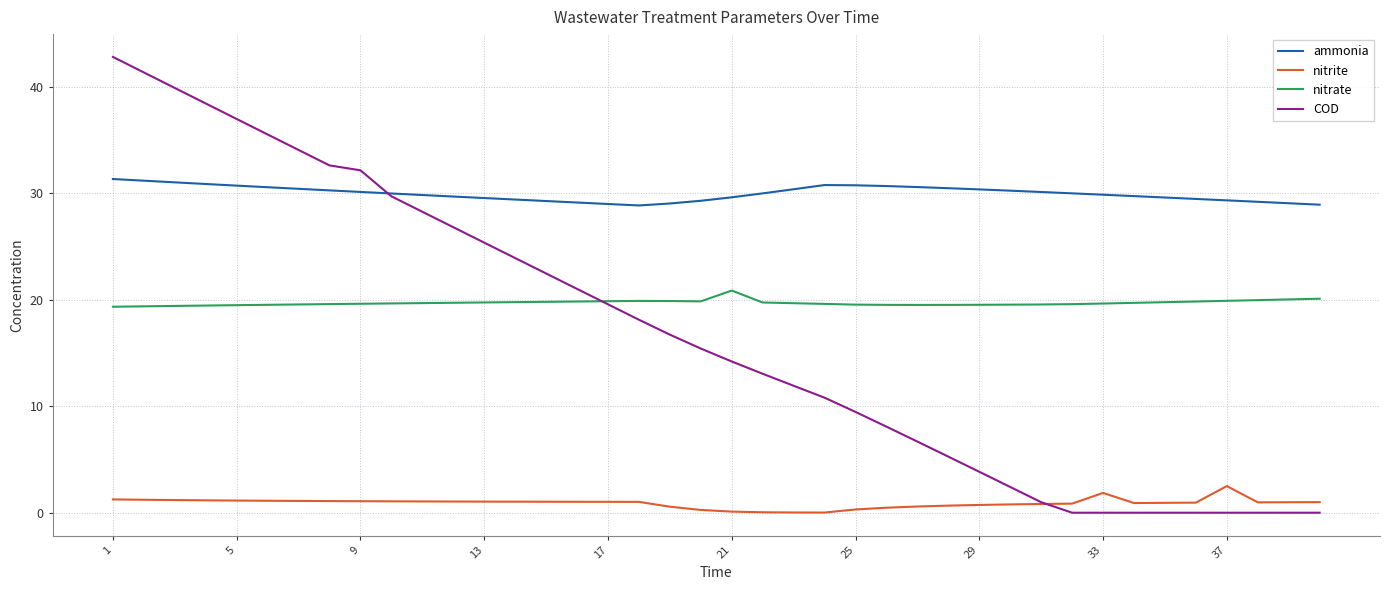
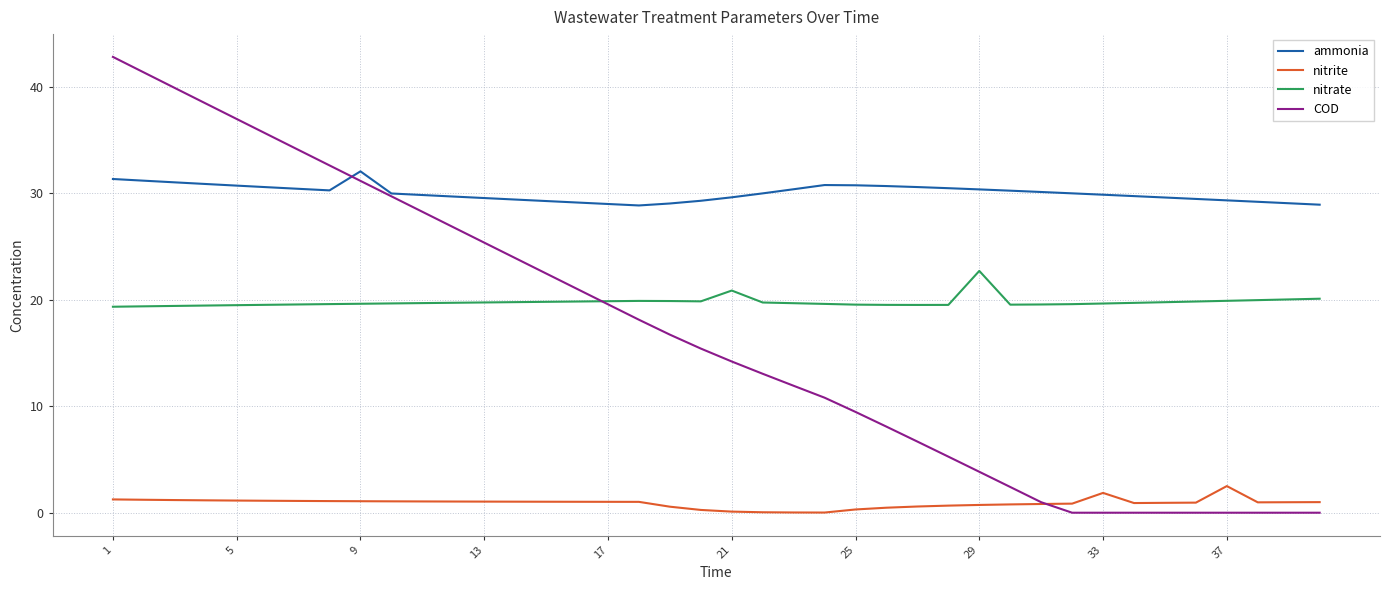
ammonia, 9: 30.1 -> 32.0
COD, 9: 32.1 -> 31.2
nitrate, 29: 19.5 -> 22.7
